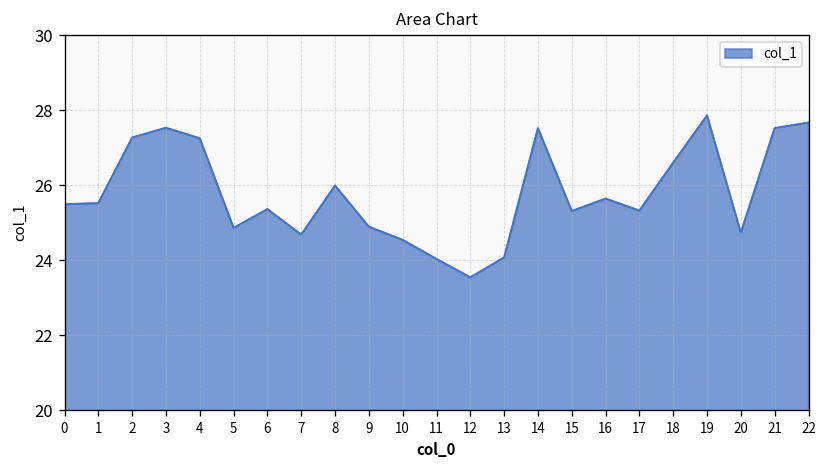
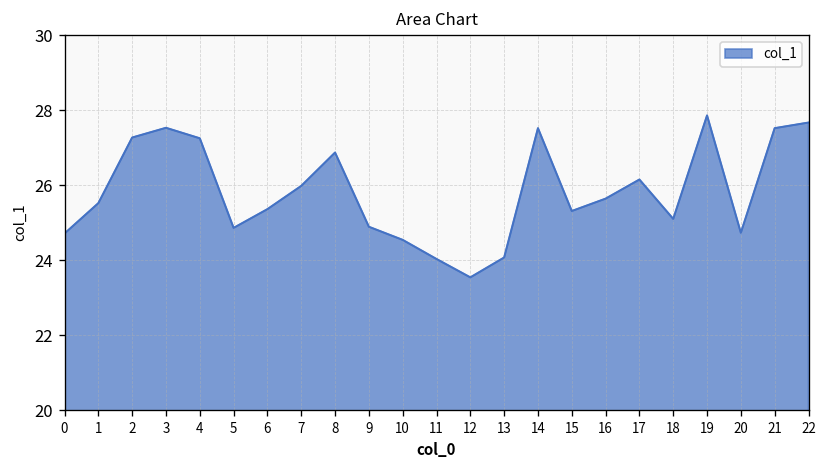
0: 25.5 -> 24.7
7: 24.7 -> 26.0
8: 26.0 -> 26.9
17: 25.3 -> 26.2
18: 26.6 -> 25.1
